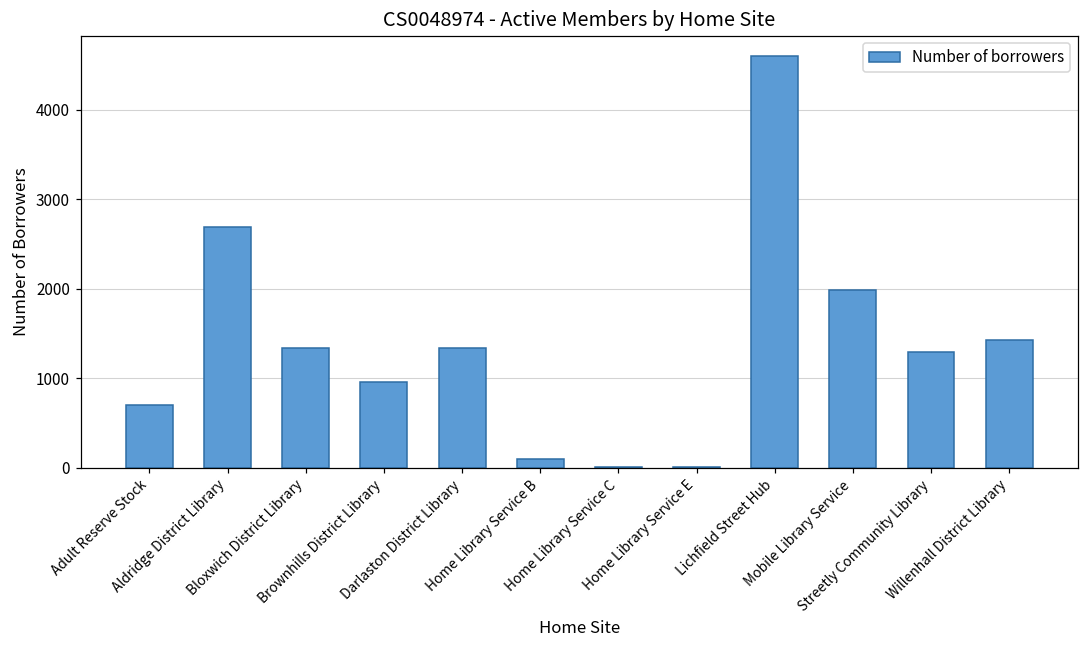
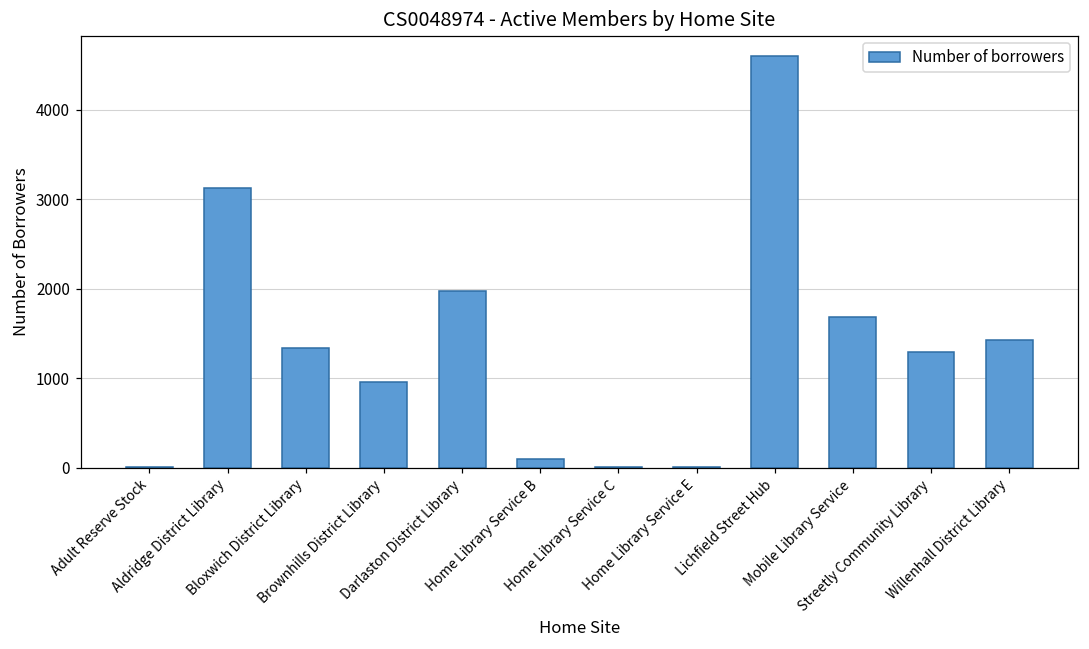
Adult Reserve Stock: 700 -> 0
Aldridge District Library: 2700 -> 3100
Darlaston District Library: 1300 -> 2000
Mobile Library Service: 2000 -> 1700
